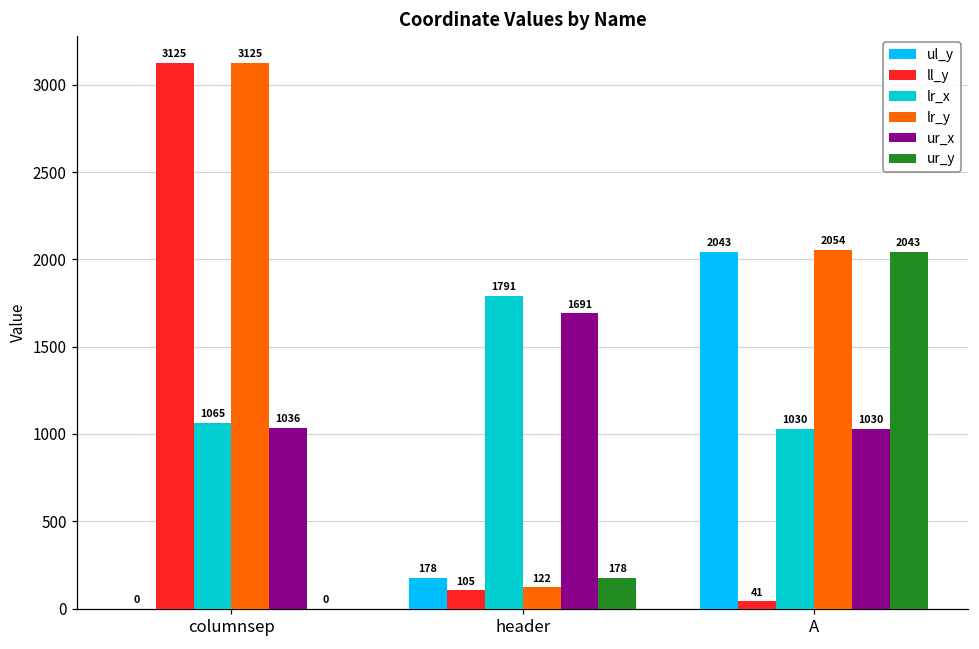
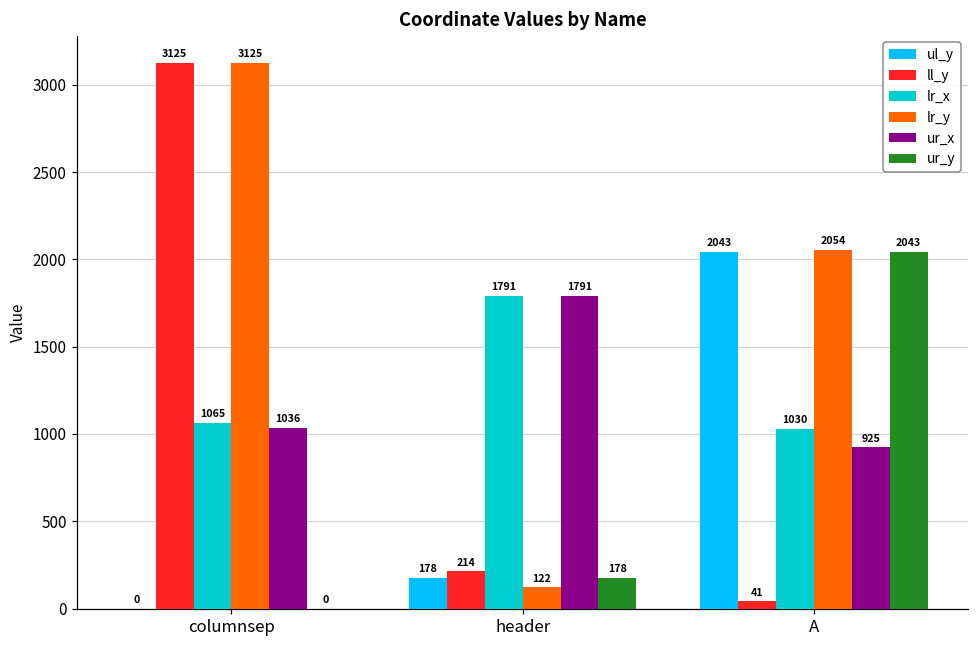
ll_y, header: 105 -> 214
ur_x, header: 1691 -> 1791
ur_x, A: 1030 -> 925
